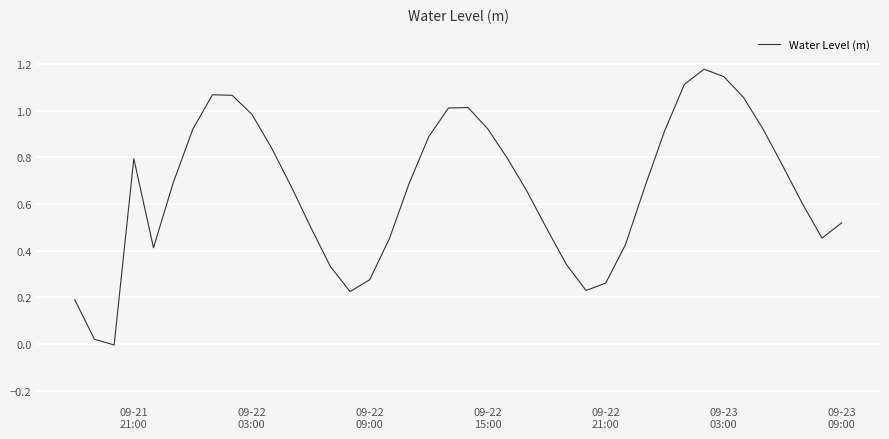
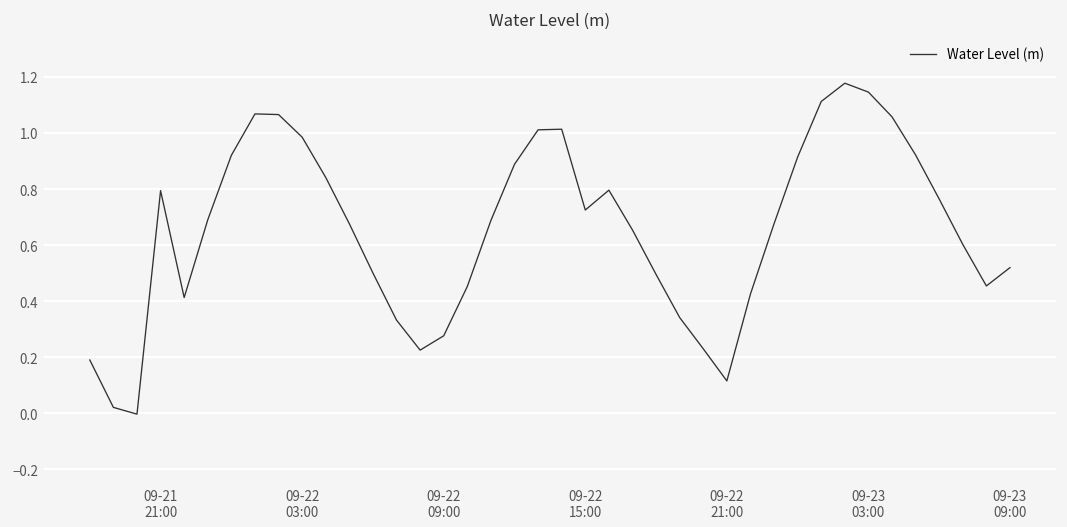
09-22 15:00: 0.92 -> 0.72
09-22 21:00: 0.26 -> 0.12
